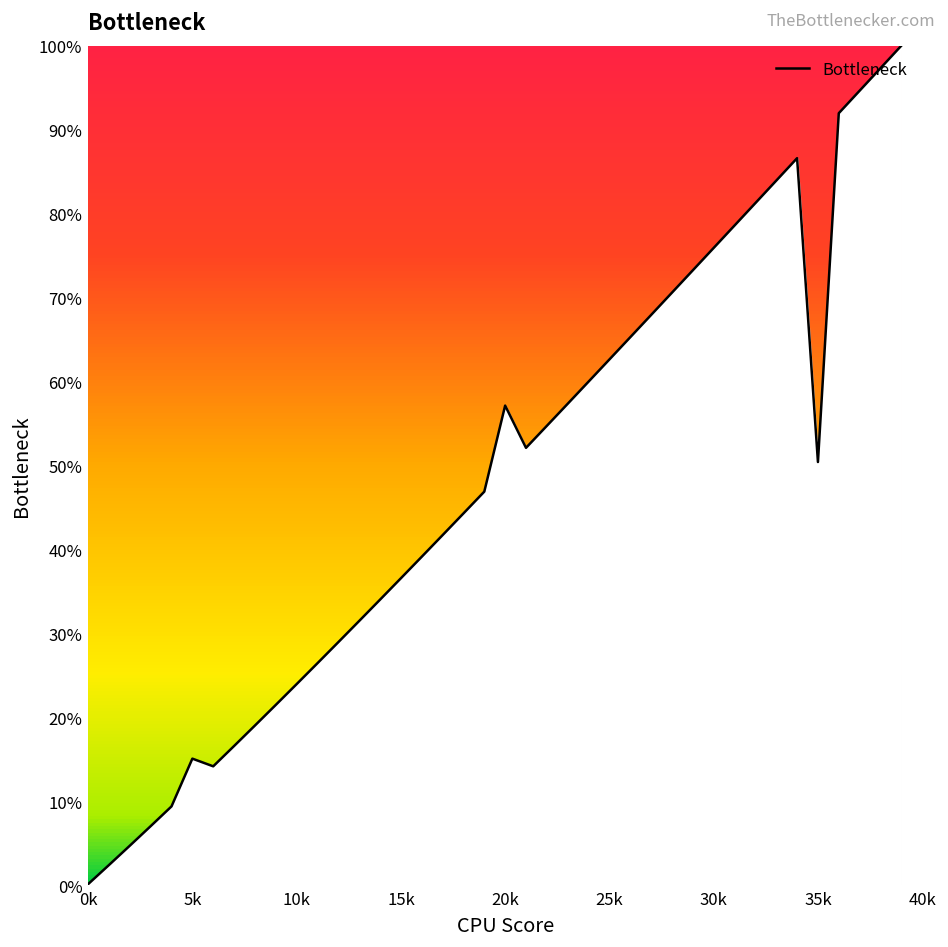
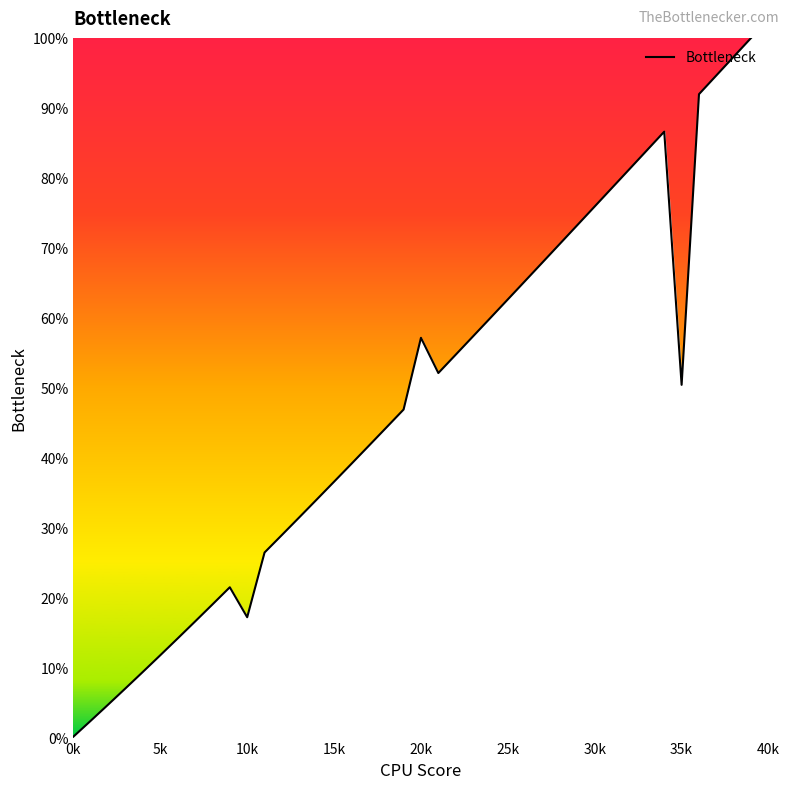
5k: 15% -> 12%
10k: 24% -> 17%
